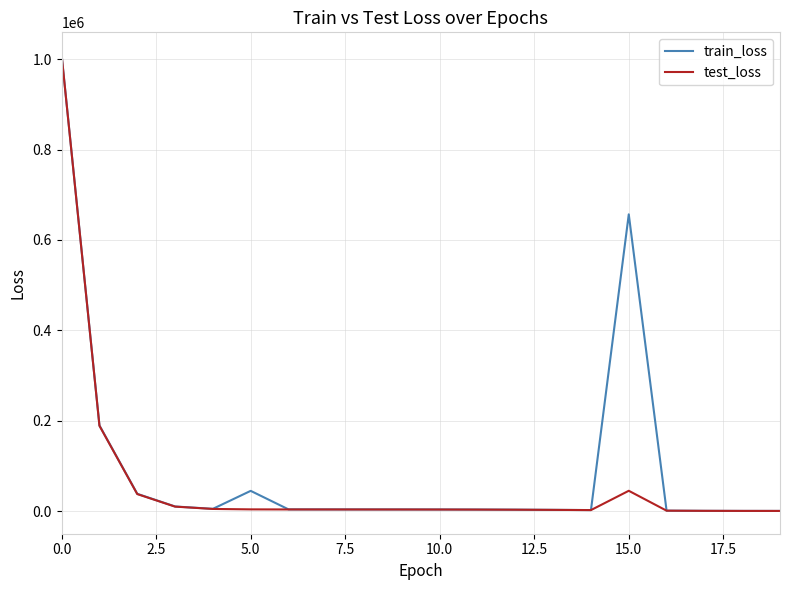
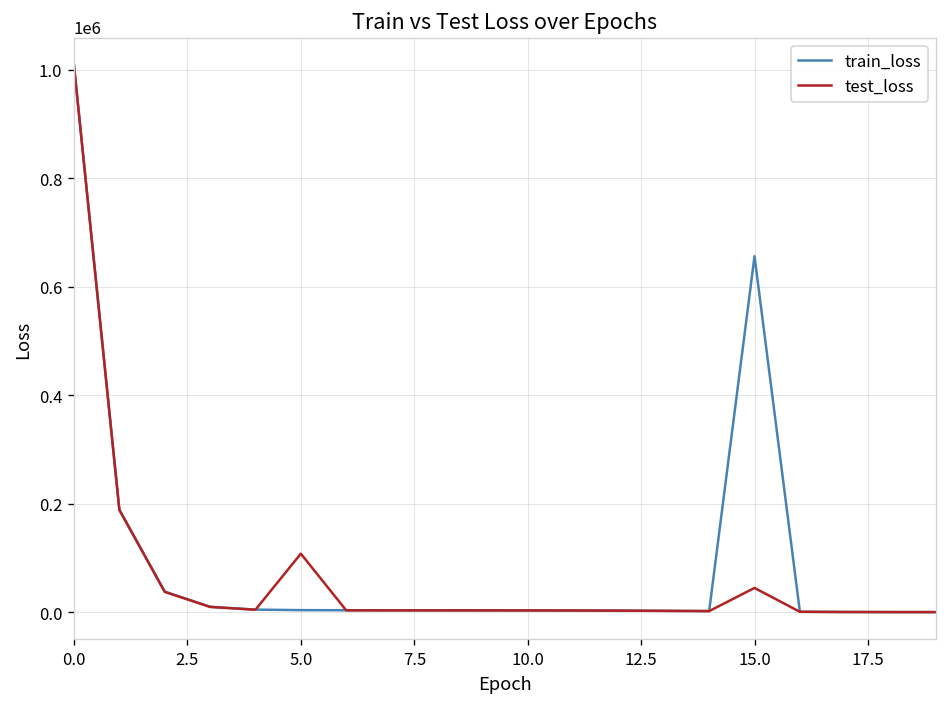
train_loss, 5.0: 40000 -> 0
test_loss, 5.0: 0 -> 110000
